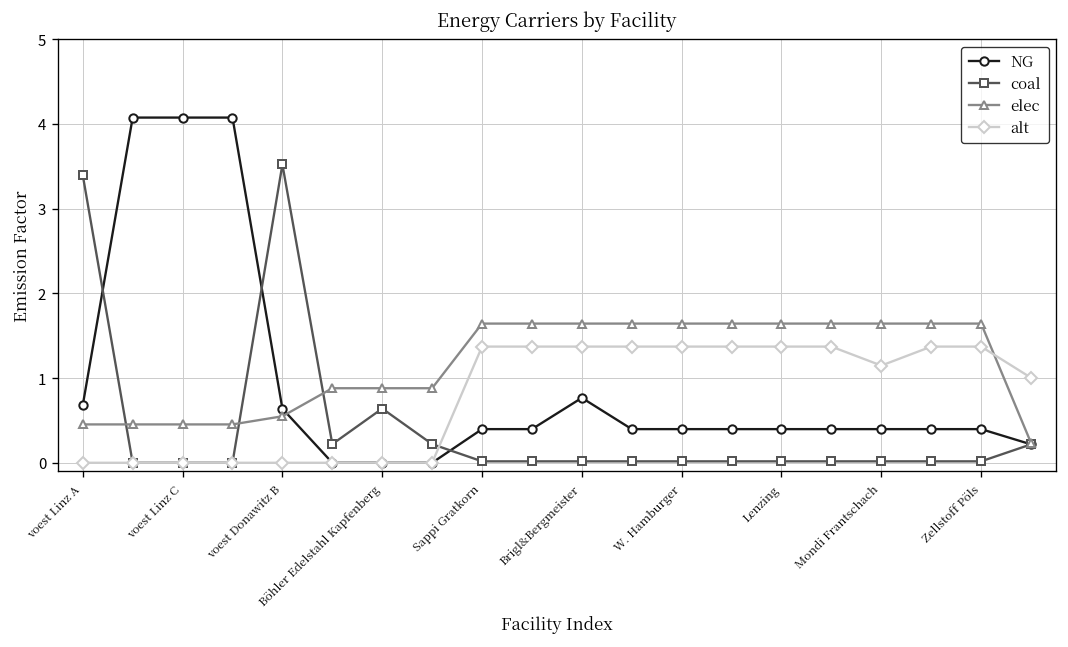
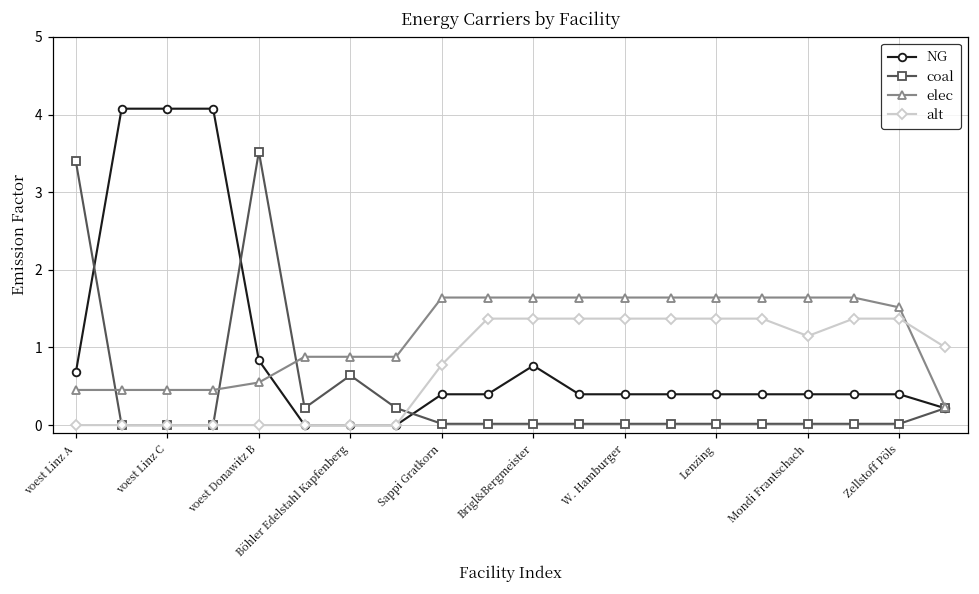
NG, voest Donawitz B: 0.6 -> 0.8
alt, Sappi Gratkorn: 1.4 -> 0.8
elec, Zellstoff Pöls: 1.6 -> 1.5
